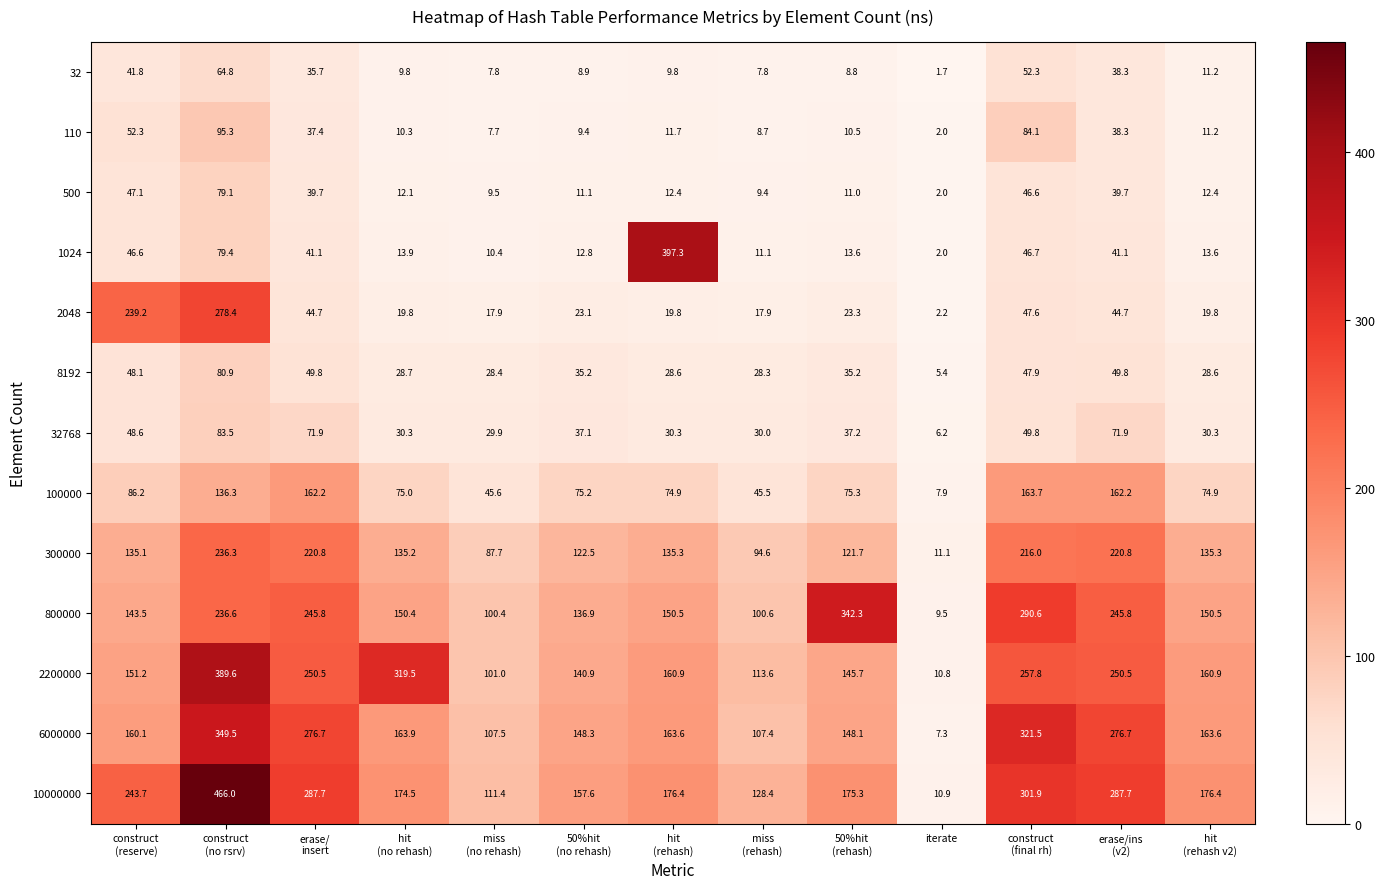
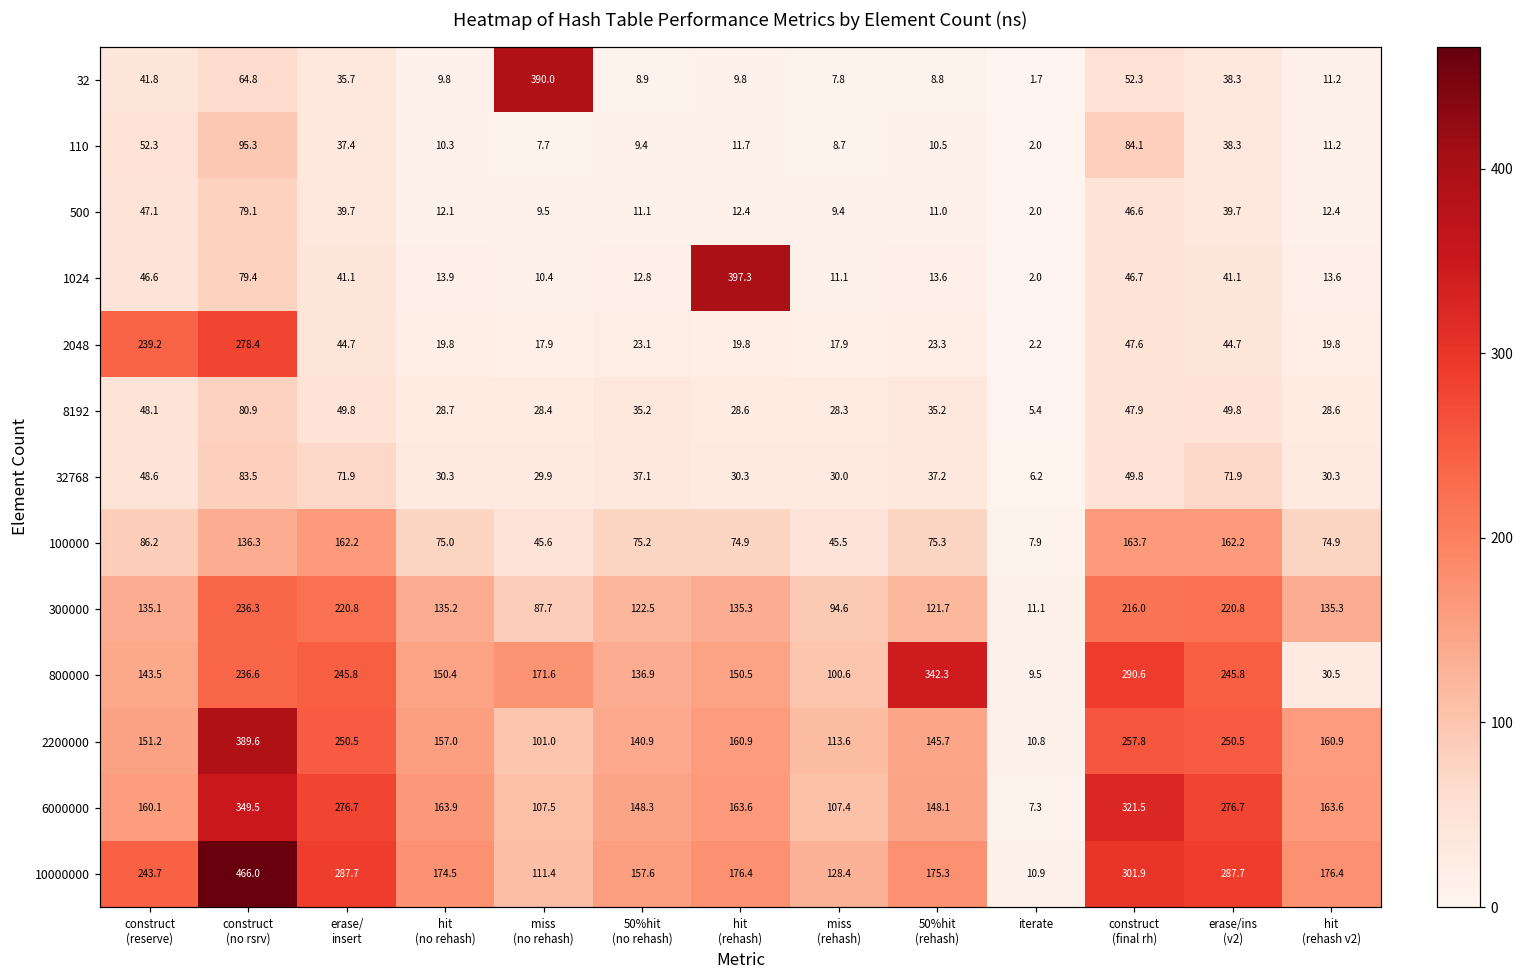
32, miss (no rehash): 7.8 -> 390.0
800000, miss (no rehash): 100.4 -> 171.6
800000, hit (rehash v2): 150.5 -> 30.5
2200000, hit (no rehash): 319.5 -> 157.0
